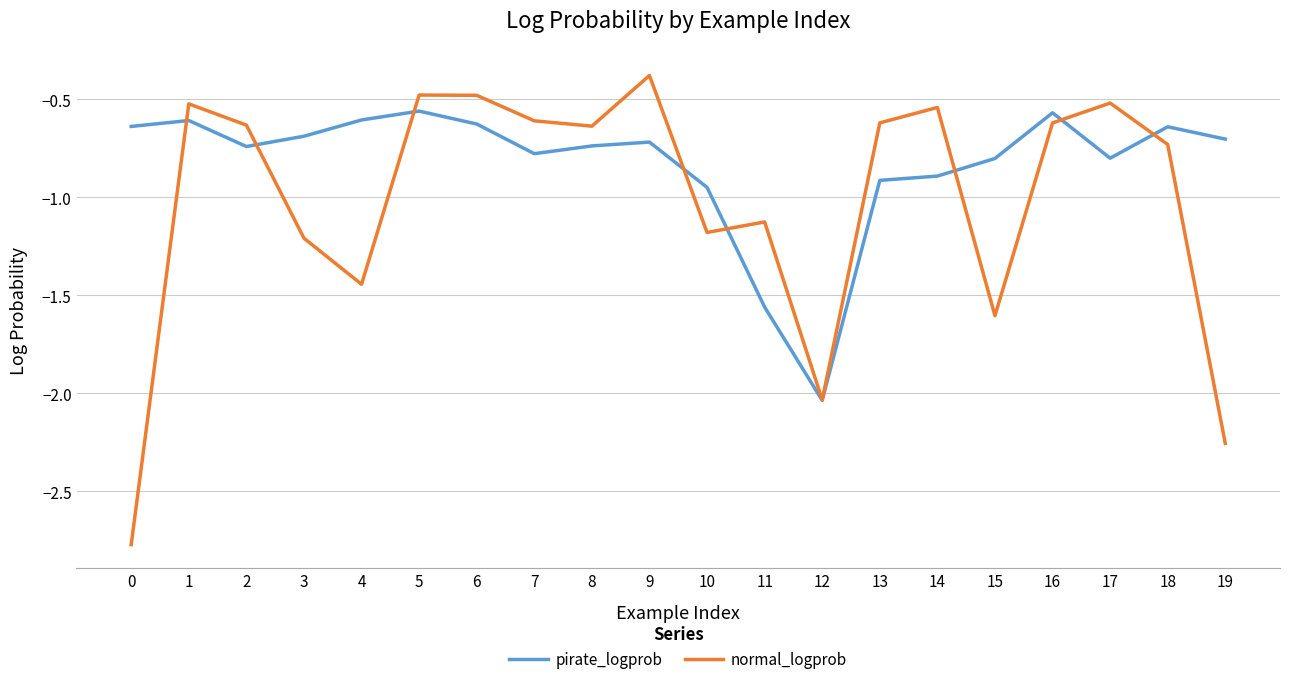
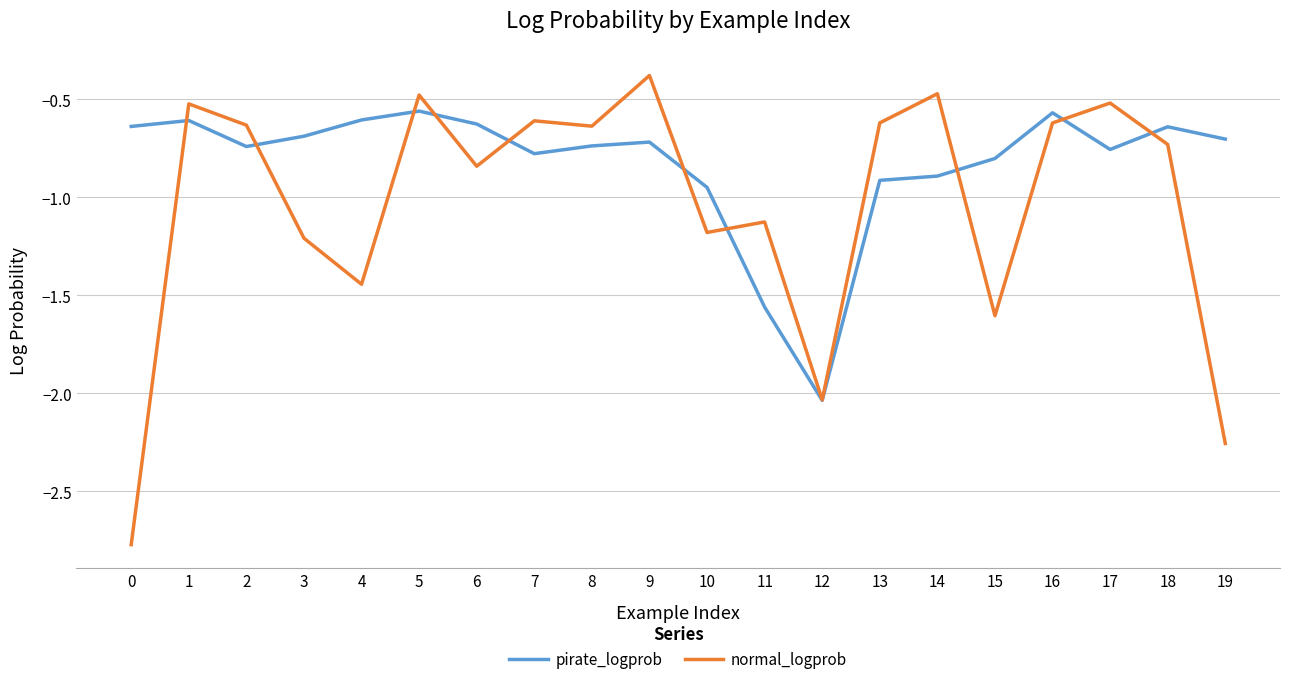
normal_logprob, 6: -0.48 -> -0.84
normal_logprob, 14: -0.54 -> -0.47
pirate_logprob, 17: -0.80 -> -0.76
